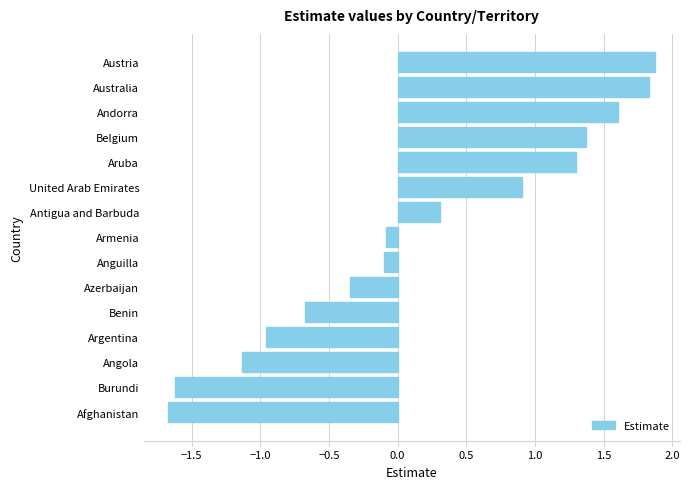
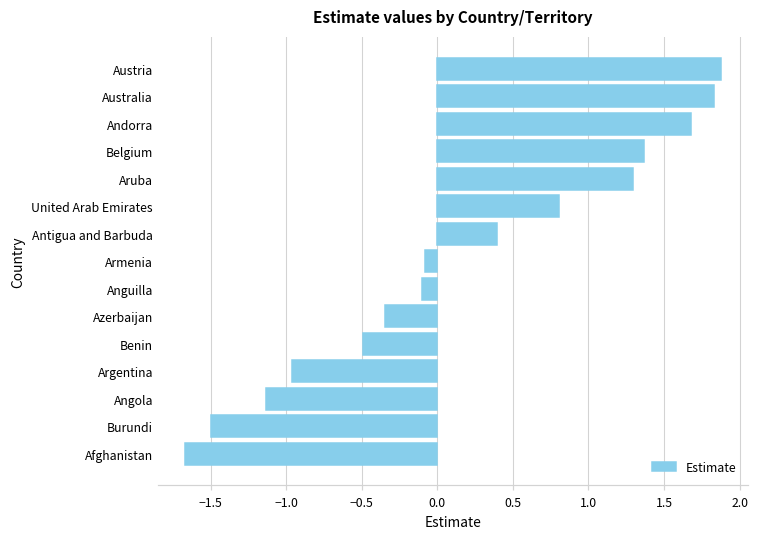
Andorra: 1.61 -> 1.68
United Arab Emirates: 0.90 -> 0.81
Antigua and Barbuda: 0.31 -> 0.39
Benin: -0.68 -> -0.49
Burundi: -1.62 -> -1.50
